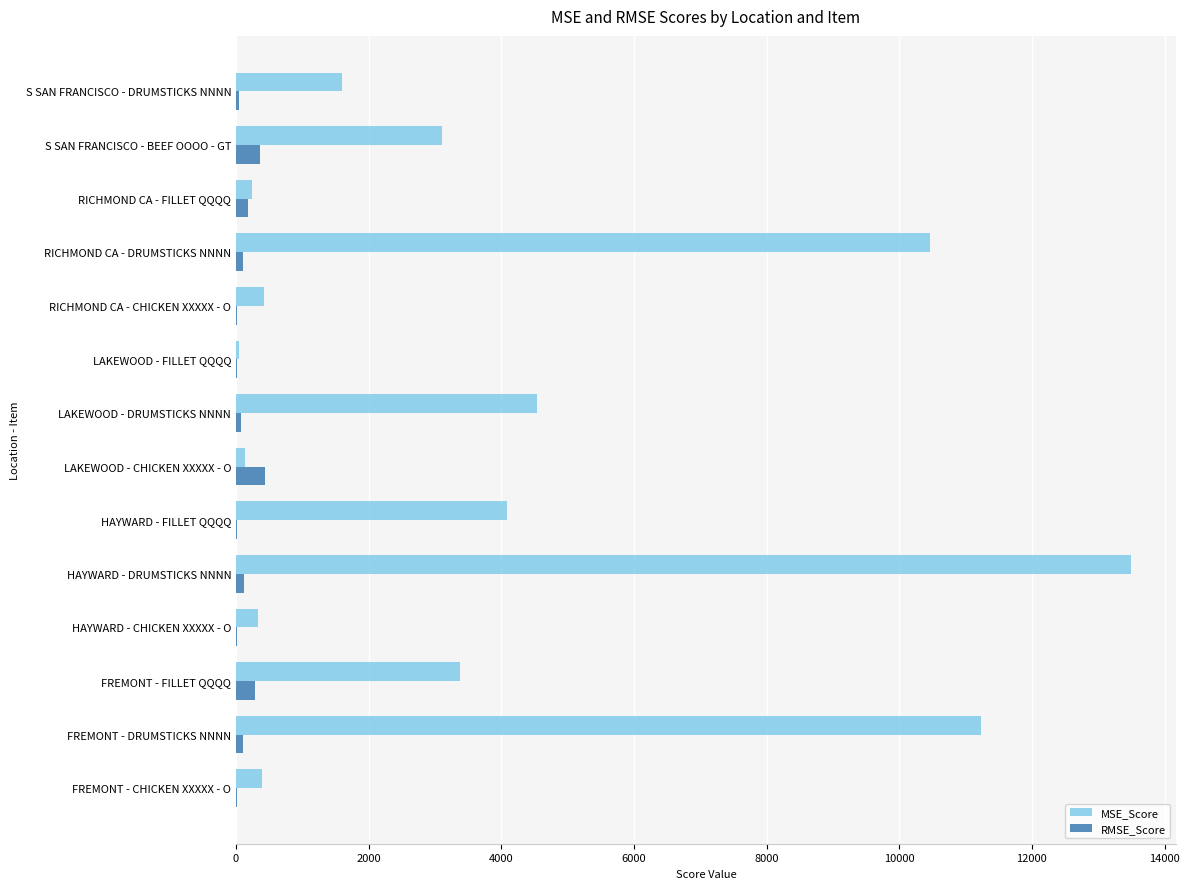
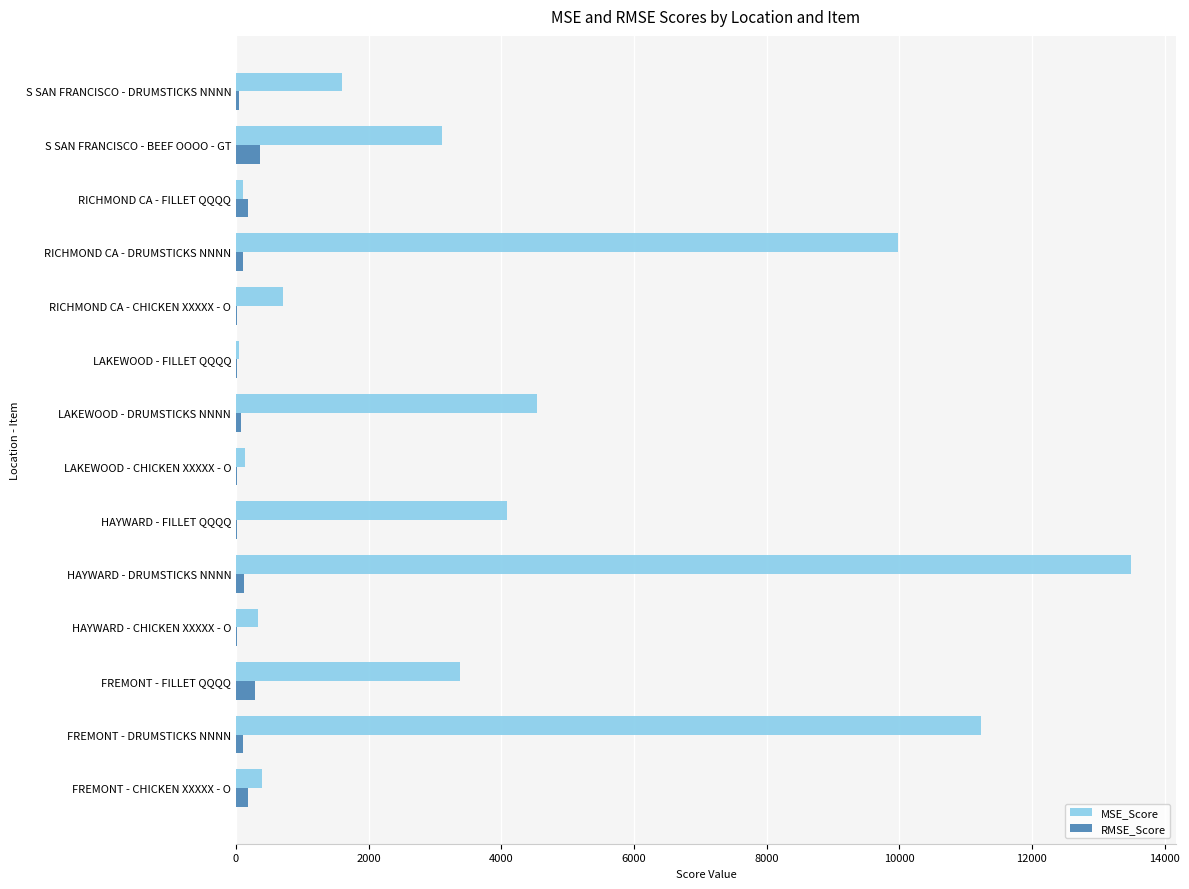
MSE_Score, RICHMOND CA - FILLET QQQQ: 200 -> 100
MSE_Score, RICHMOND CA - DRUMSTICKS NNNN: 10500 -> 10000
MSE_Score, RICHMOND CA - CHICKEN XXXXX - O: 400 -> 700
RMSE_Score, LAKEWOOD - CHICKEN XXXXX - O: 400 -> 0
RMSE_Score, FREMONT - CHICKEN XXXXX - O: 0 -> 200
